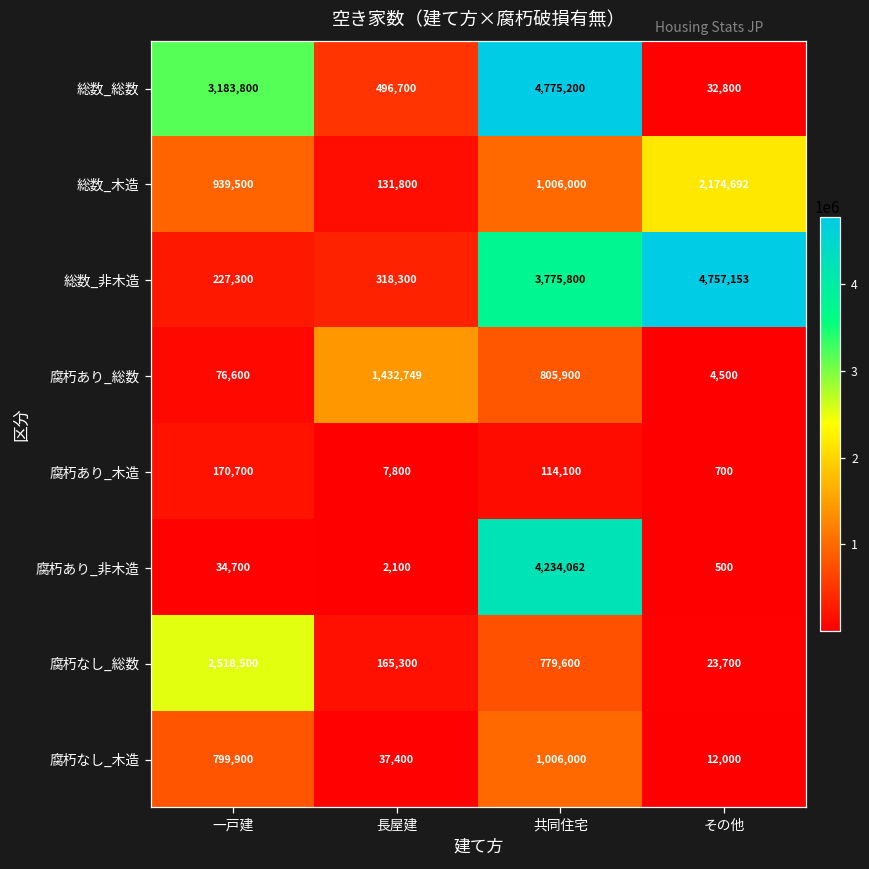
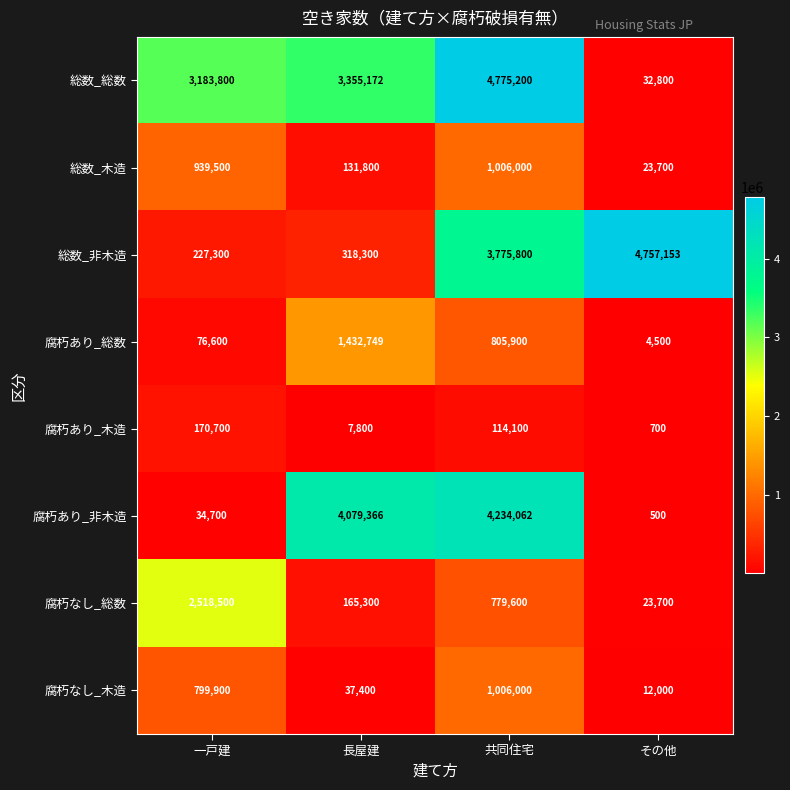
総数_総数, 長屋建: 496,700 -> 3,355,172
総数_木造, その他: 2,174,692 -> 23,700
腐朽あり_非木造, 長屋建: 2,100 -> 4,079,366
